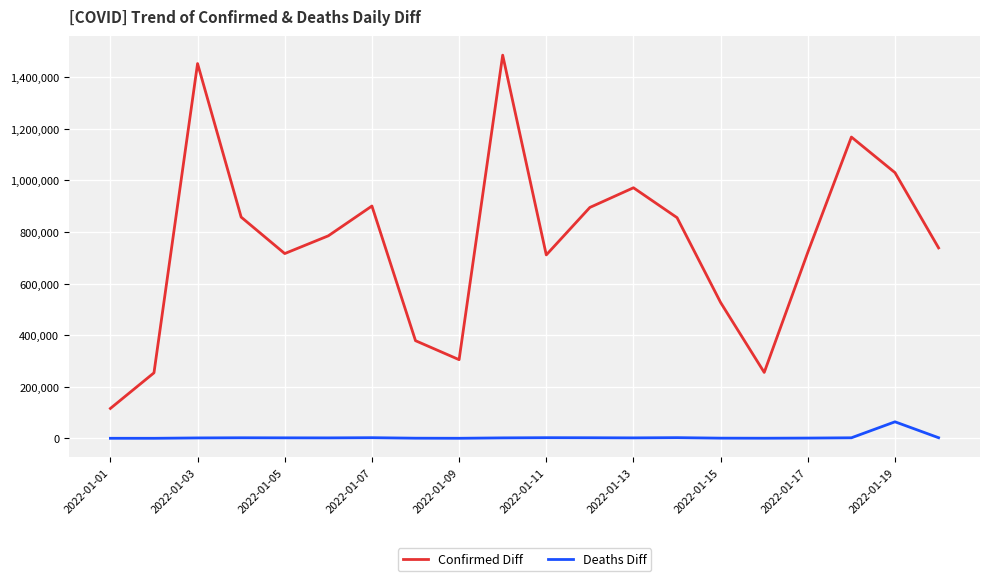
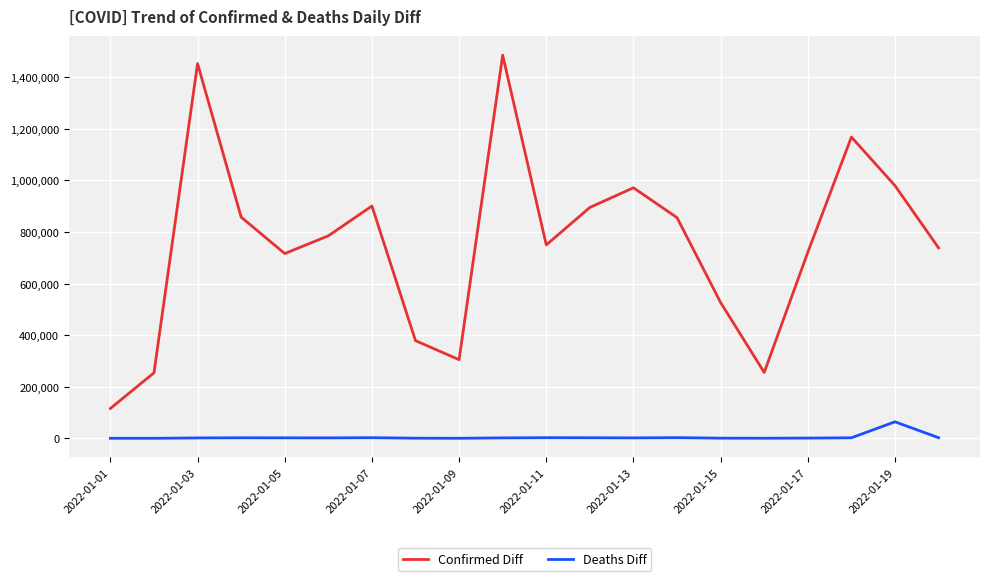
Confirmed Diff, 2022-01-11: 710,000 -> 750,000
Confirmed Diff, 2022-01-19: 1,030,000 -> 980,000
